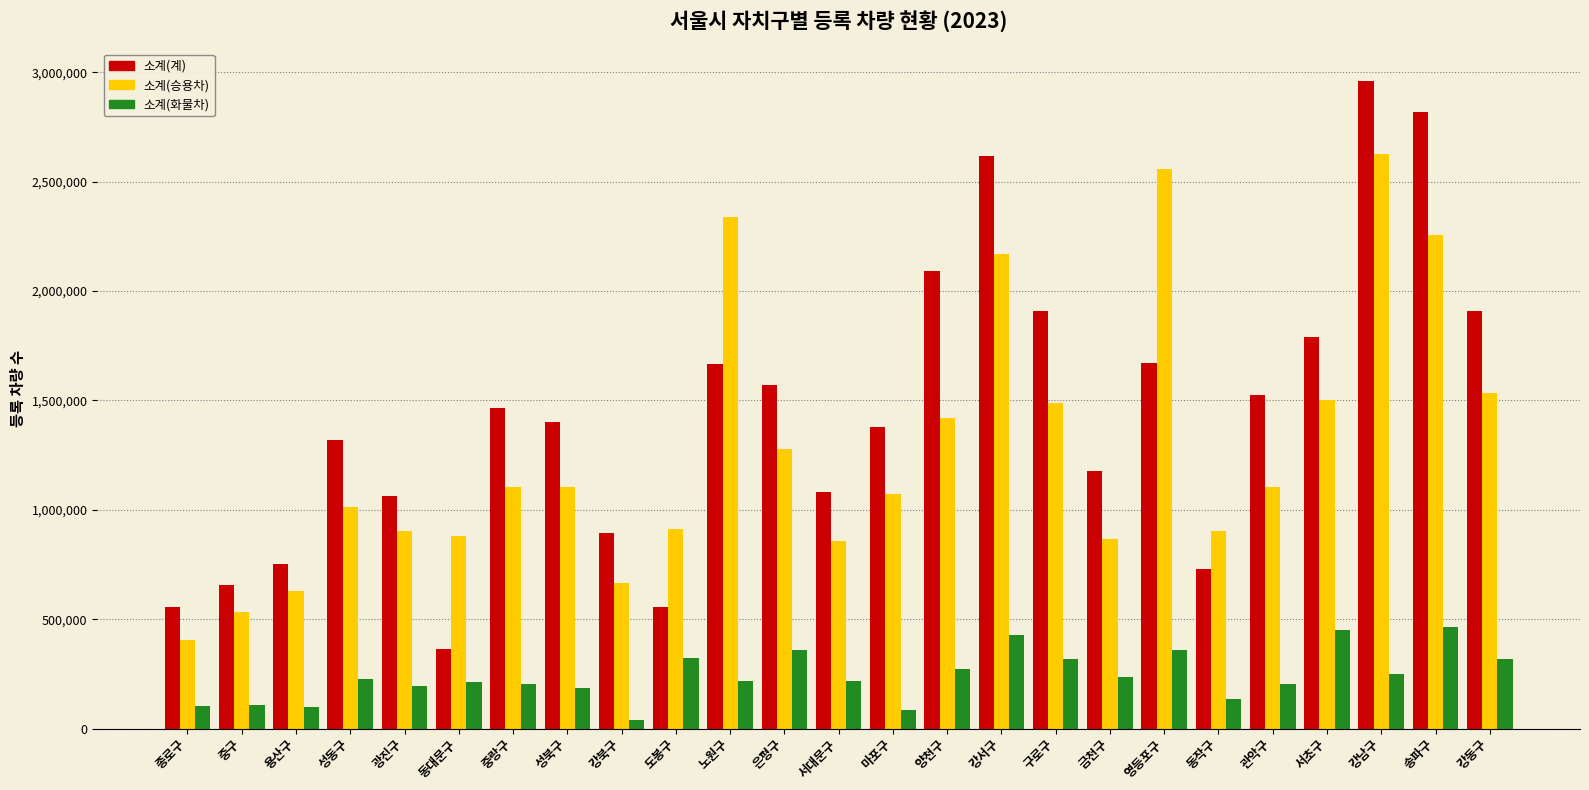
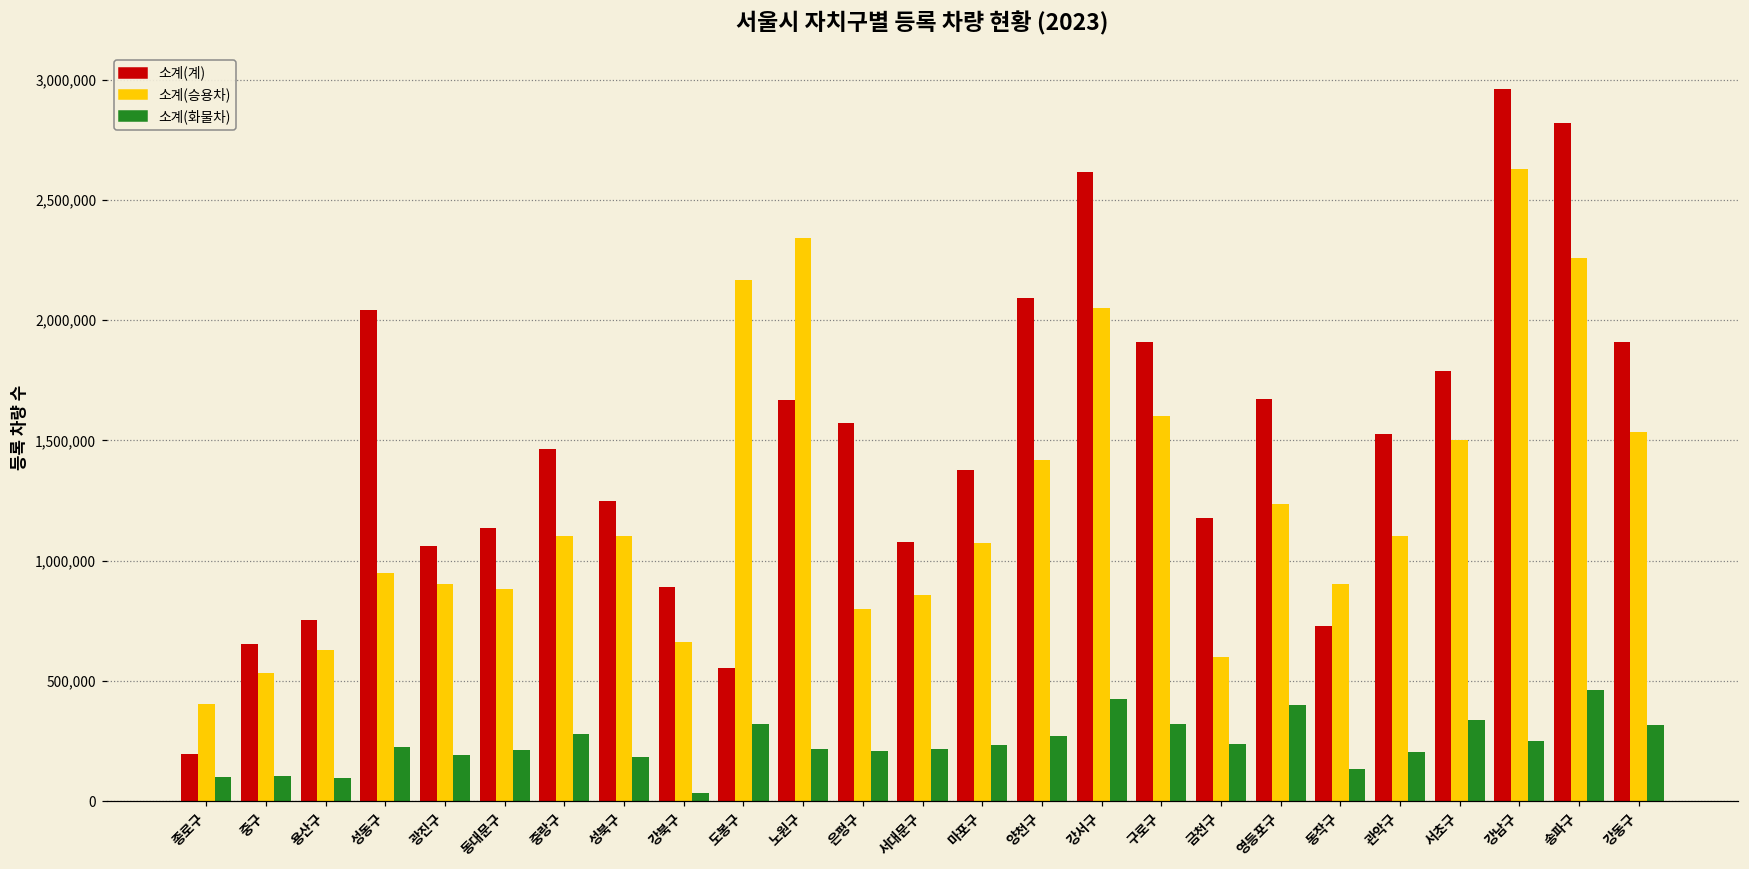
소계(계), 종로구: 560,000 -> 200,000
소계(계), 성동구: 1,320,000 -> 2,040,000
소계(승용차), 성동구: 1,010,000 -> 950,000
소계(계), 동대문구: 370,000 -> 1,140,000
소계(화물차), 중랑구: 200,000 -> 280,000
소계(계), 성북구: 1,400,000 -> 1,250,000
소계(승용차), 도봉구: 910,000 -> 2,170,000
소계(승용차), 은평구: 1,280,000 -> 800,000
소계(화물차), 은평구: 360,000 -> 210,000
소계(화물차), 마포구: 80,000 -> 230,000
소계(승용차), 강서구: 2,170,000 -> 2,050,000
소계(승용차), 구로구: 1,490,000 -> 1,600,000
소계(승용차), 금천구: 870,000 -> 600,000
소계(승용차), 영등포구: 2,560,000 -> 1,230,000
소계(화물차), 영등포구: 360,000 -> 400,000
소계(화물차), 서초구: 450,000 -> 340,000
